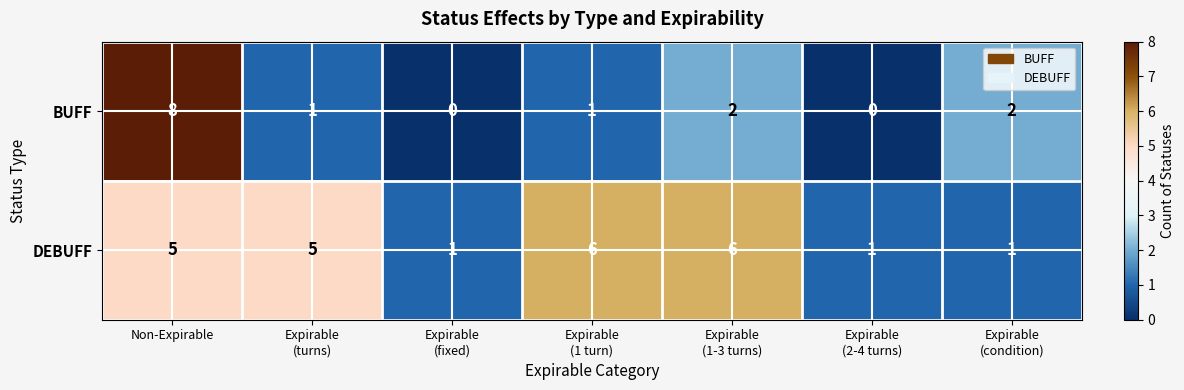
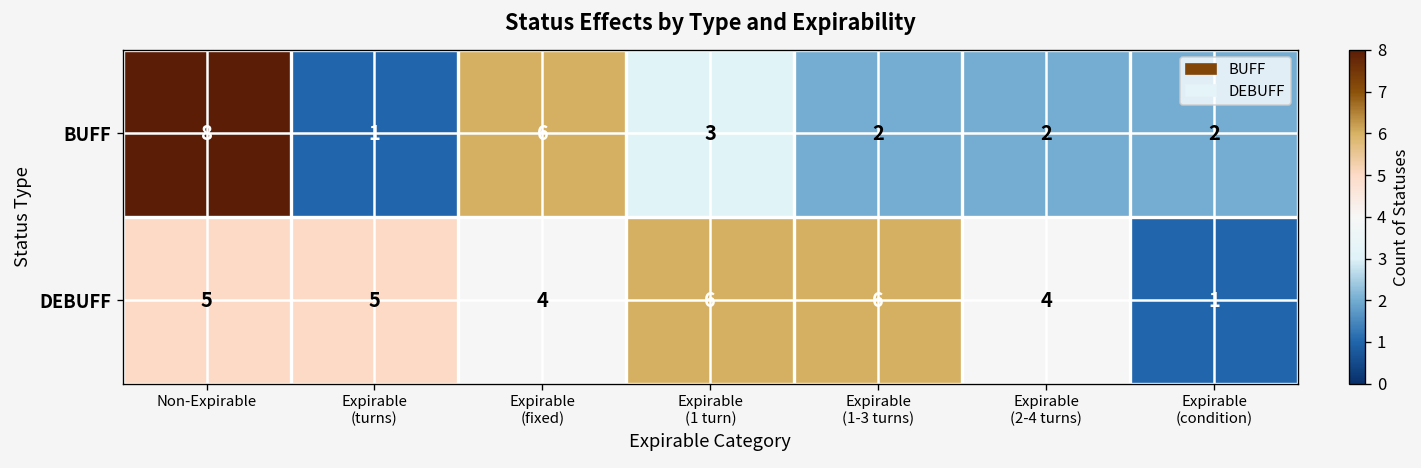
BUFF, Expirable (fixed): 0 -> 6
BUFF, Expirable (1 turn): 1 -> 3
BUFF, Expirable (2-4 turns): 0 -> 2
DEBUFF, Expirable (fixed): 1 -> 4
DEBUFF, Expirable (2-4 turns): 1 -> 4
